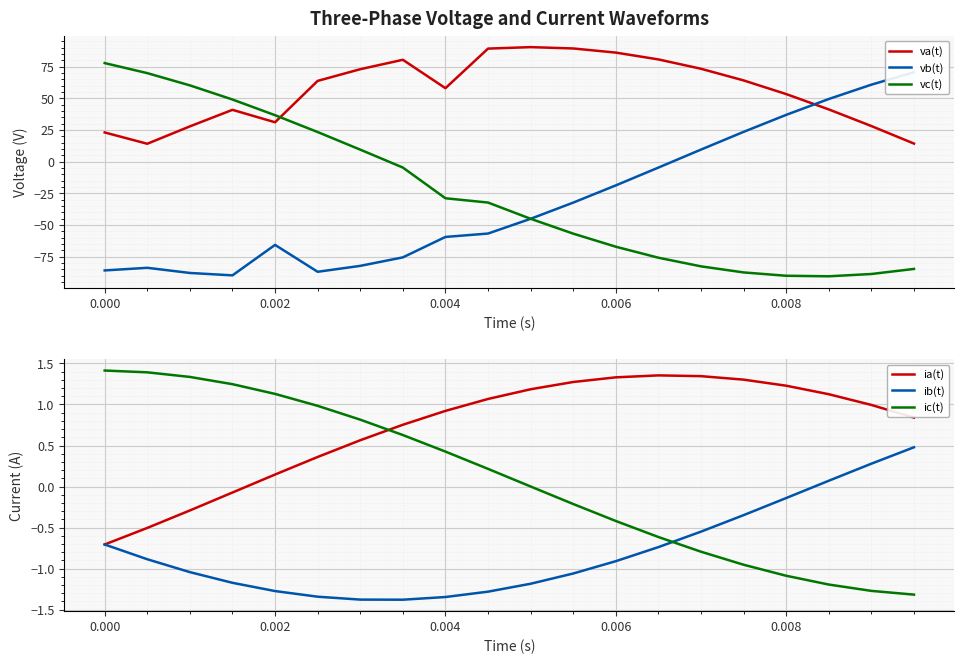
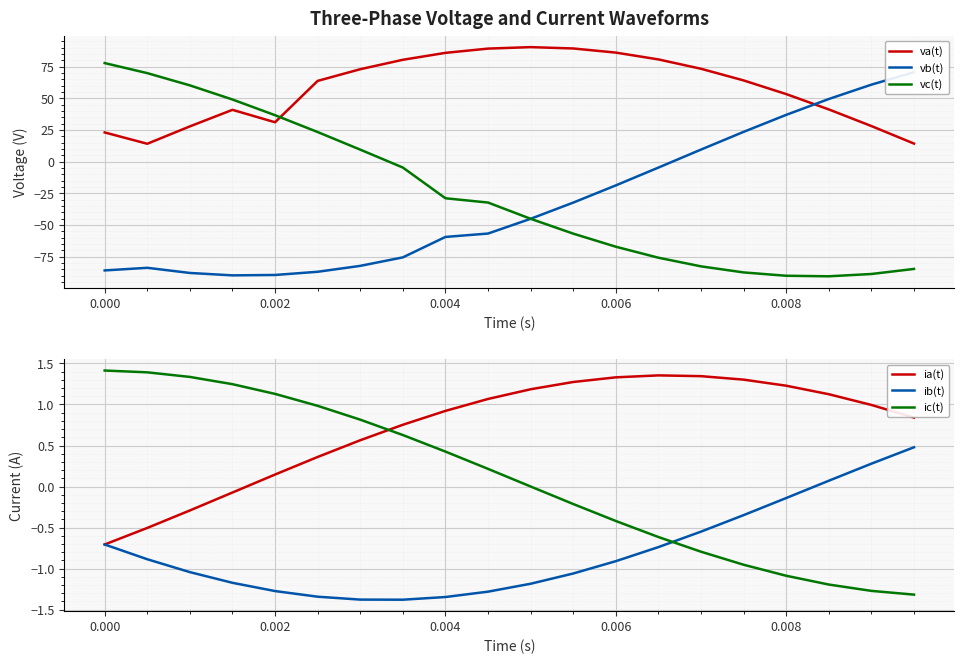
Three-Phase Voltage and Current Waveforms, vb(t), 0.002: -66 -> -90
Three-Phase Voltage and Current Waveforms, va(t), 0.004: 58 -> 86
